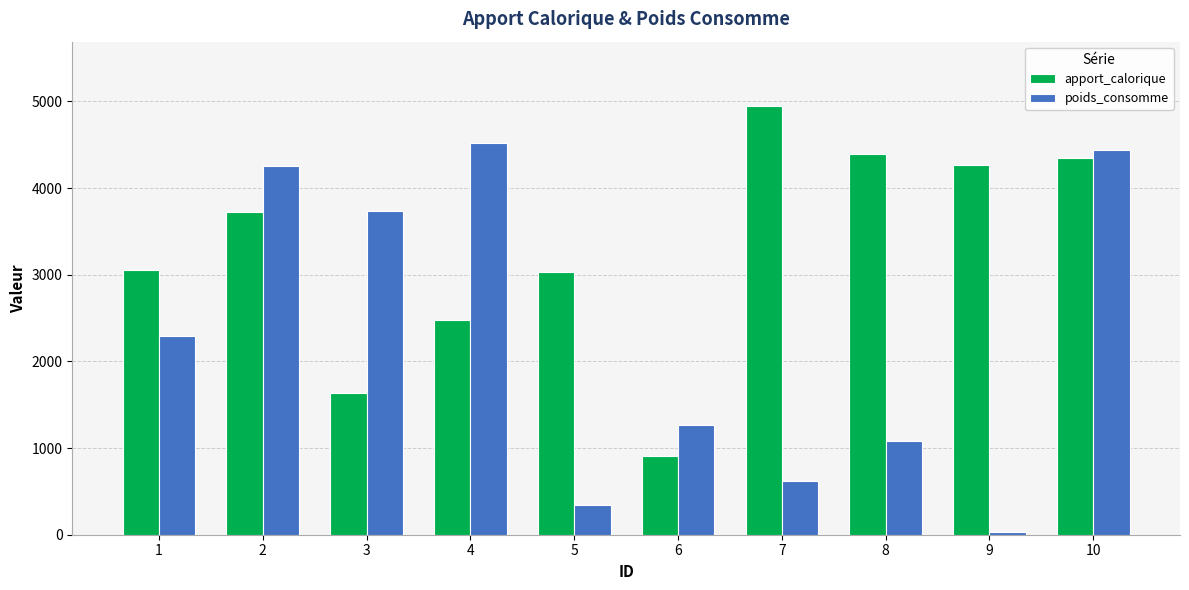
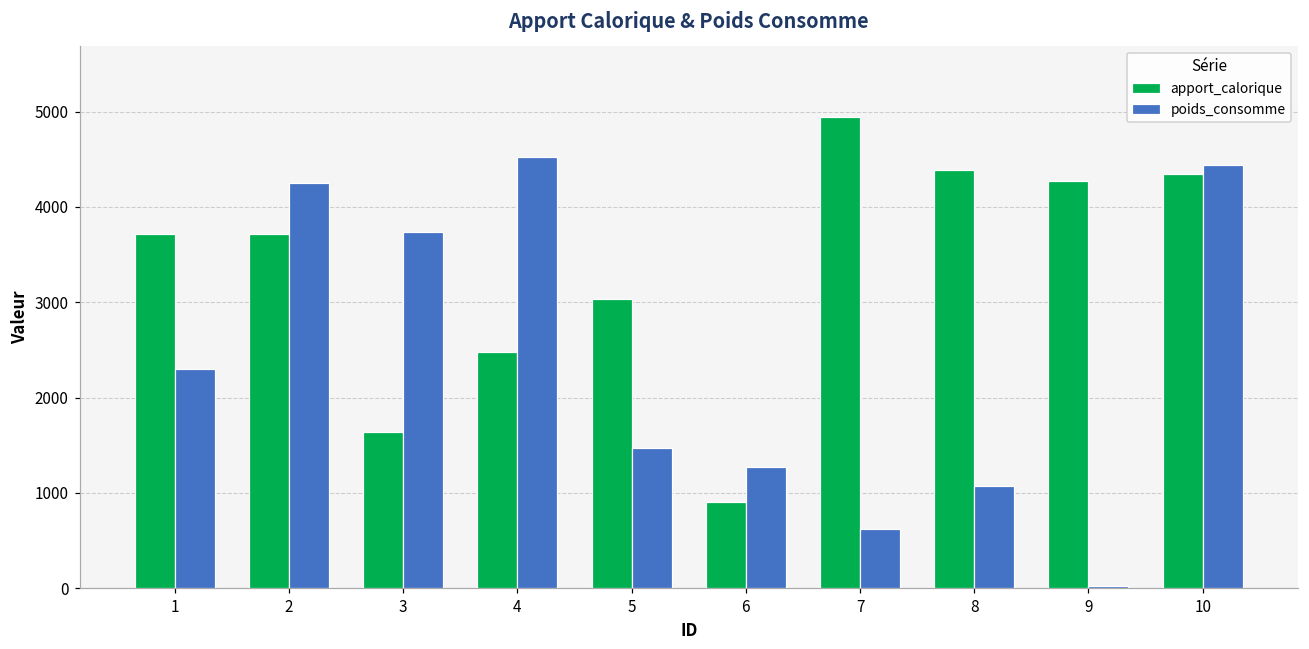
apport_calorique, 1: 3100 -> 3700
poids_consomme, 5: 300 -> 1500
